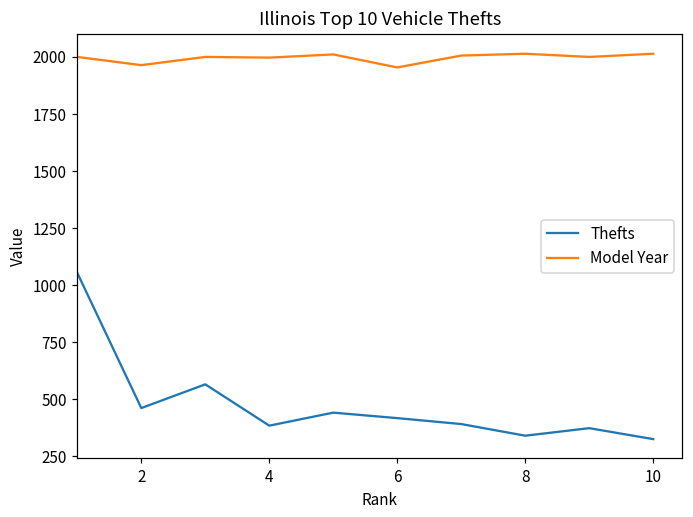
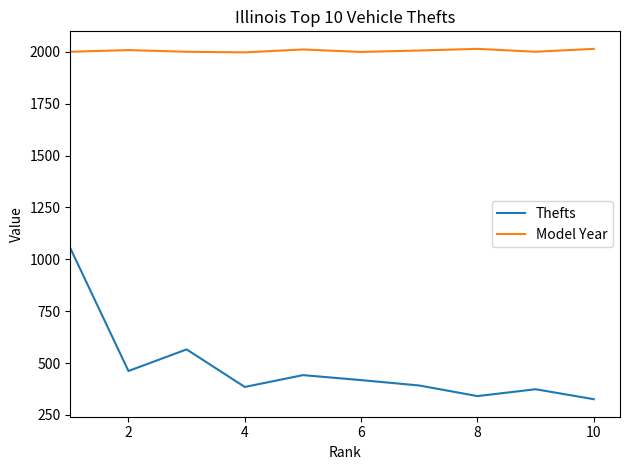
Model Year, 2: 1960 -> 2010
Model Year, 6: 1950 -> 2000
